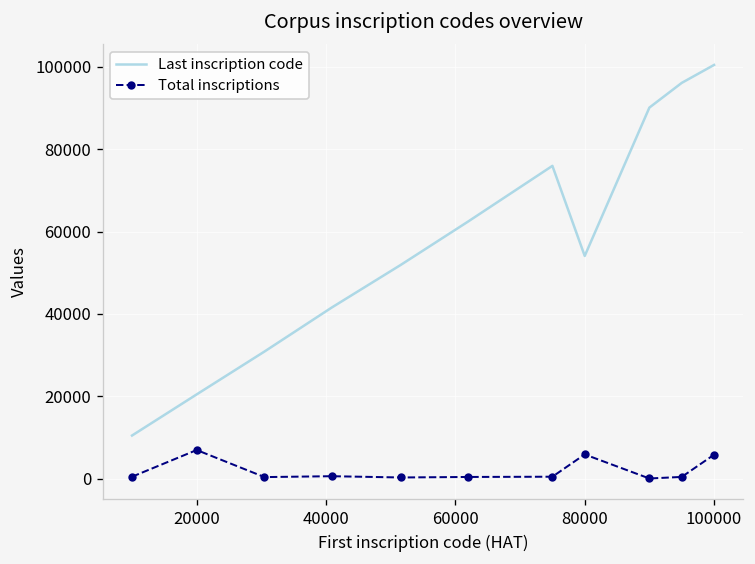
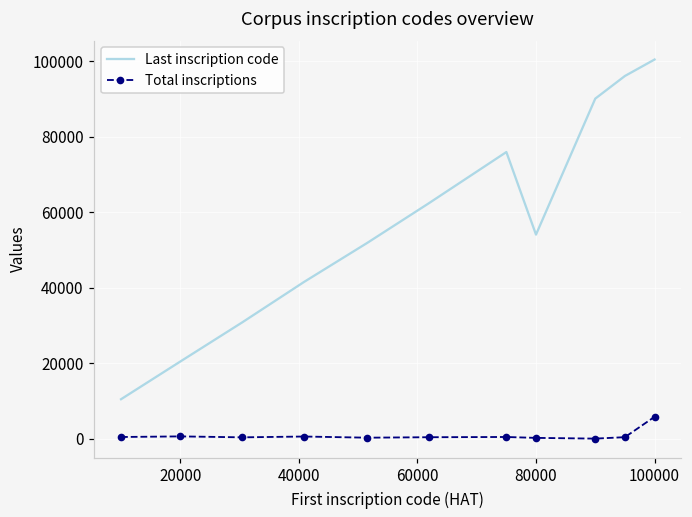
Total inscriptions, 20000: 7000 -> 1000
Total inscriptions, 80000: 6000 -> 0
